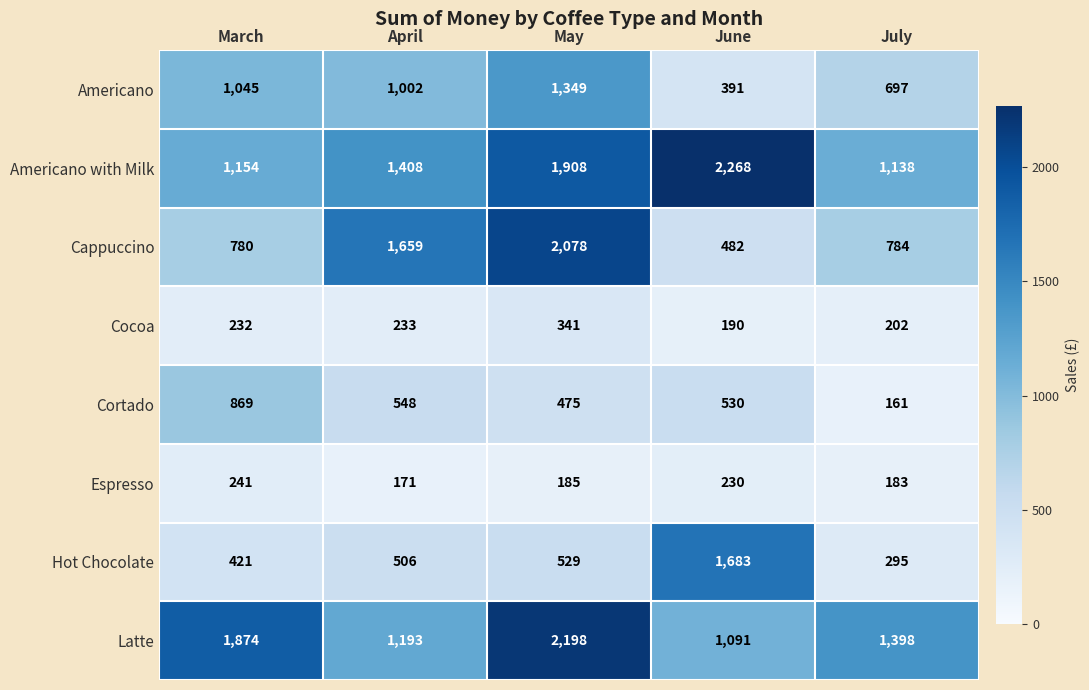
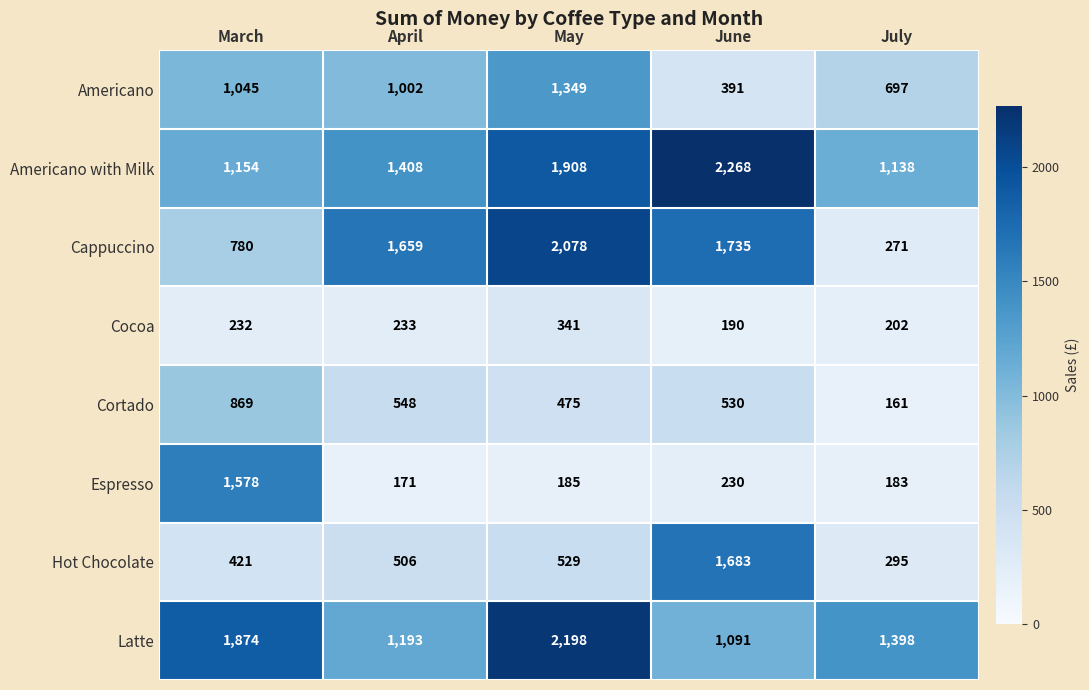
Cappuccino, June: 482 -> 1,735
Cappuccino, July: 784 -> 271
Espresso, March: 241 -> 1,578
